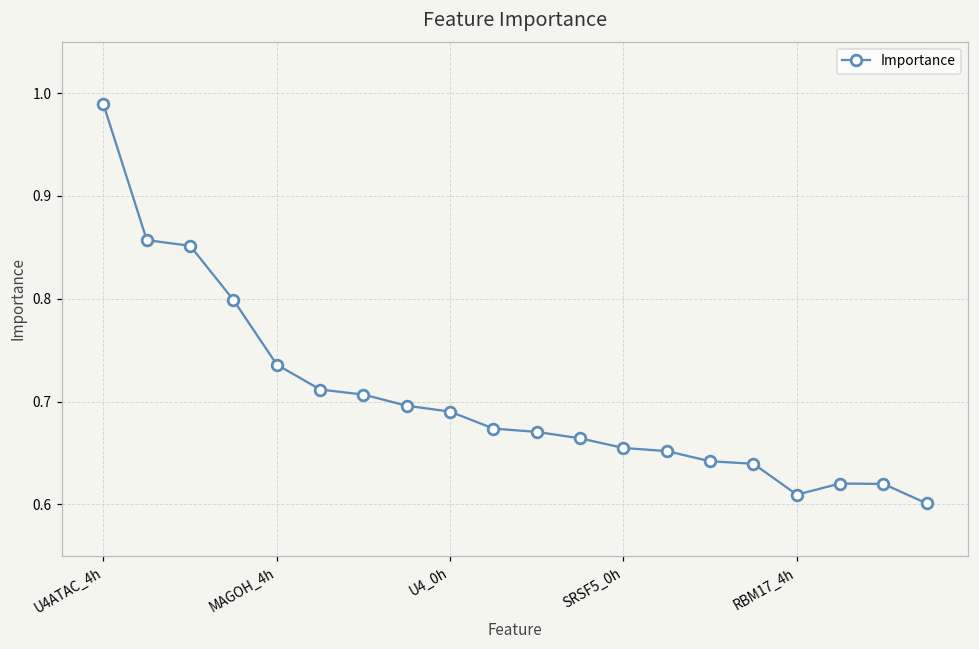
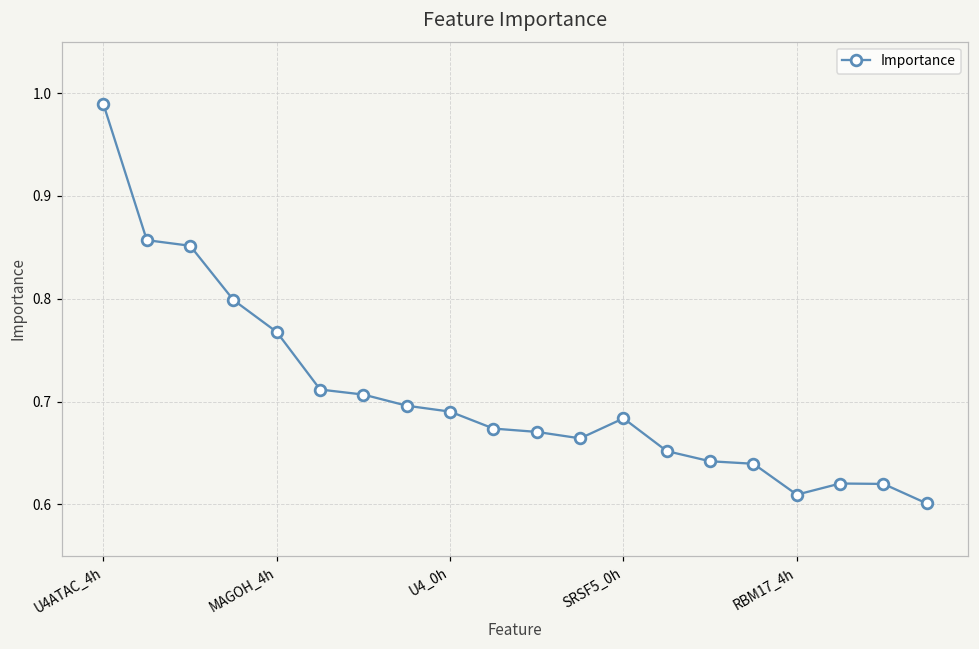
MAGOH_4h: 0.74 -> 0.77
SRSF5_0h: 0.65 -> 0.68
